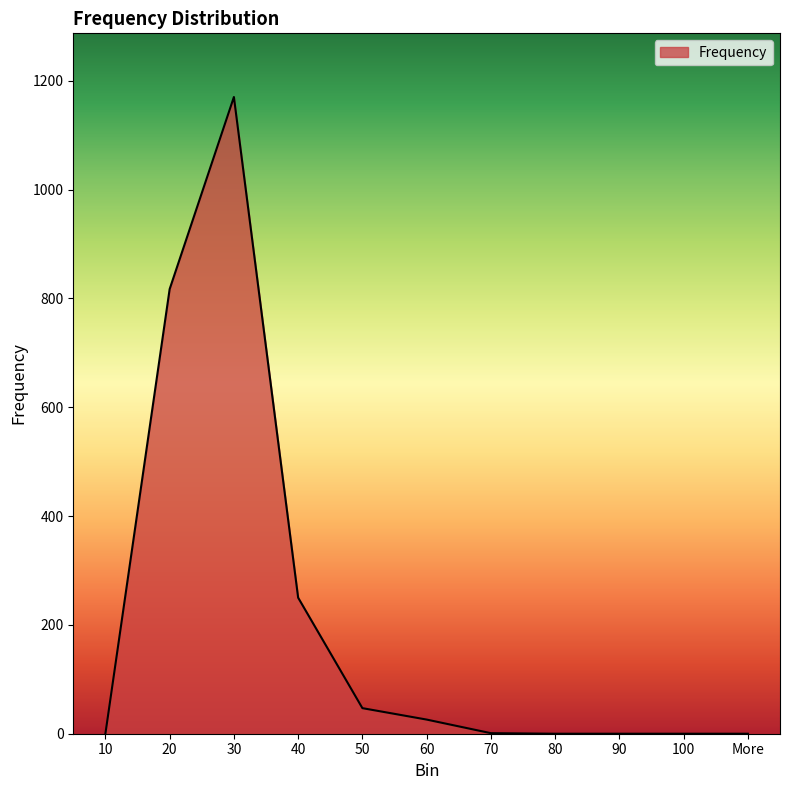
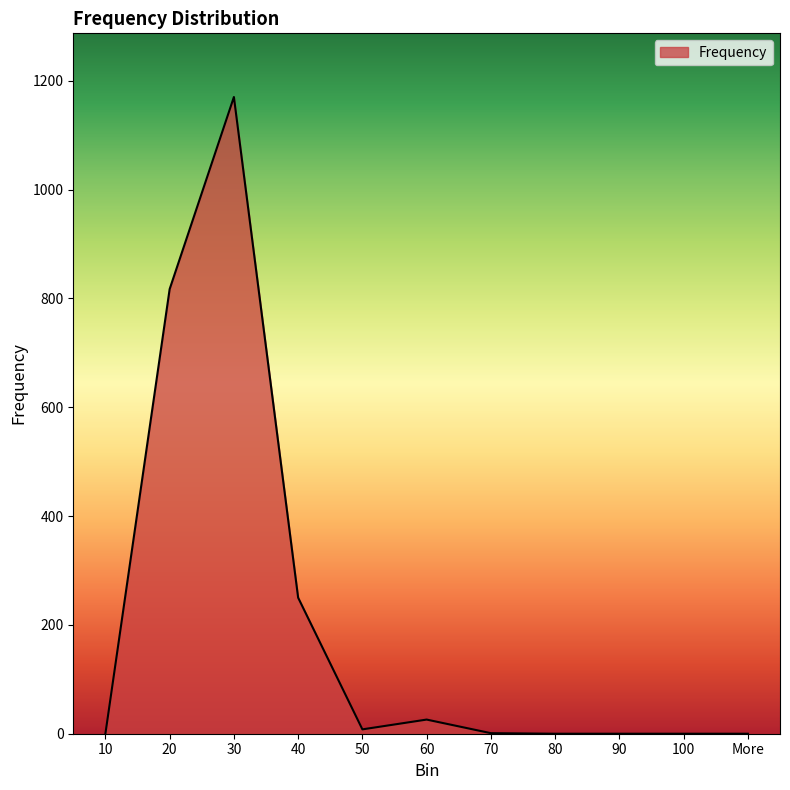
50: 50 -> 10
